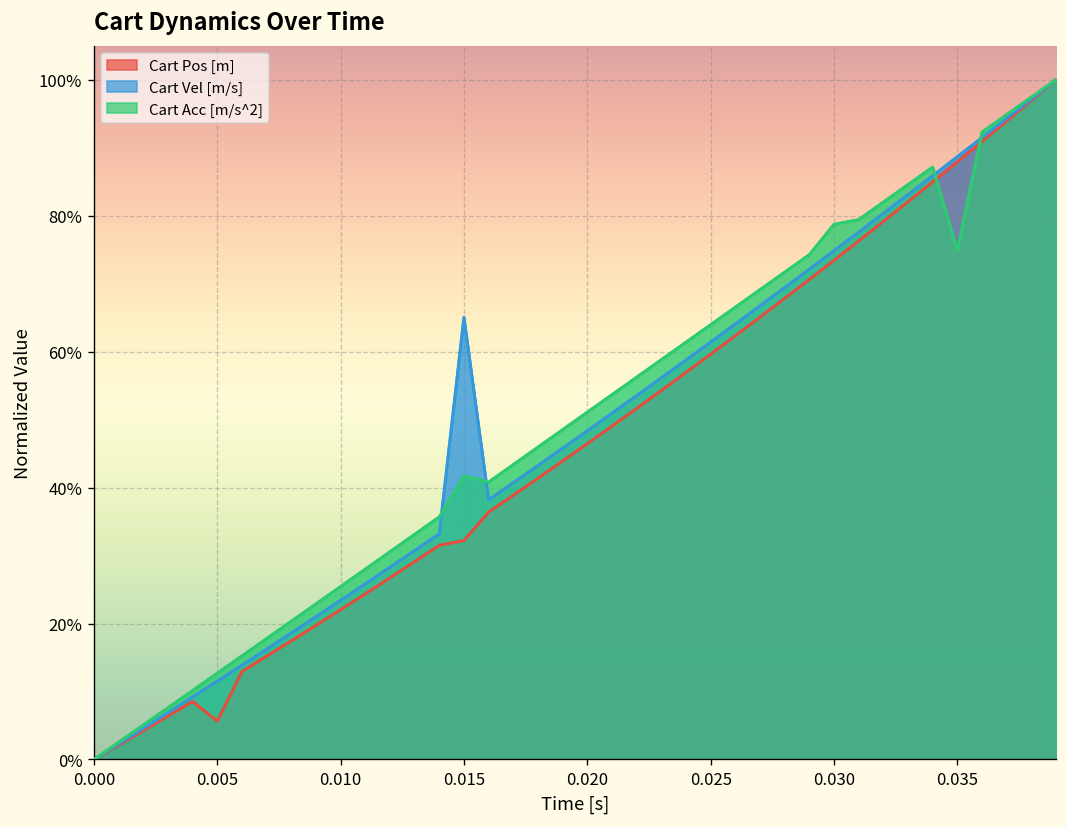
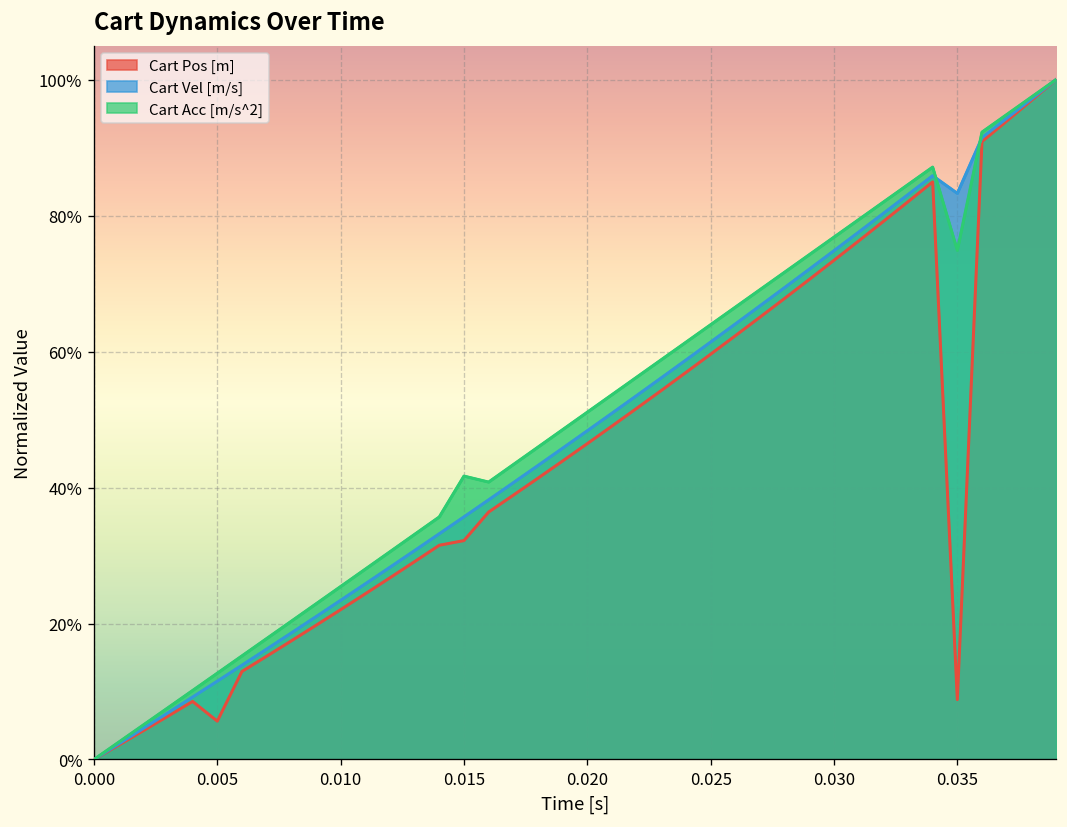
Cart Vel [m/s], 0.015: 65% -> 36%
Cart Acc [m/s^2], 0.030: 79% -> 77%
Cart Pos [m], 0.035: 88% -> 9%
Cart Vel [m/s], 0.035: 89% -> 83%
